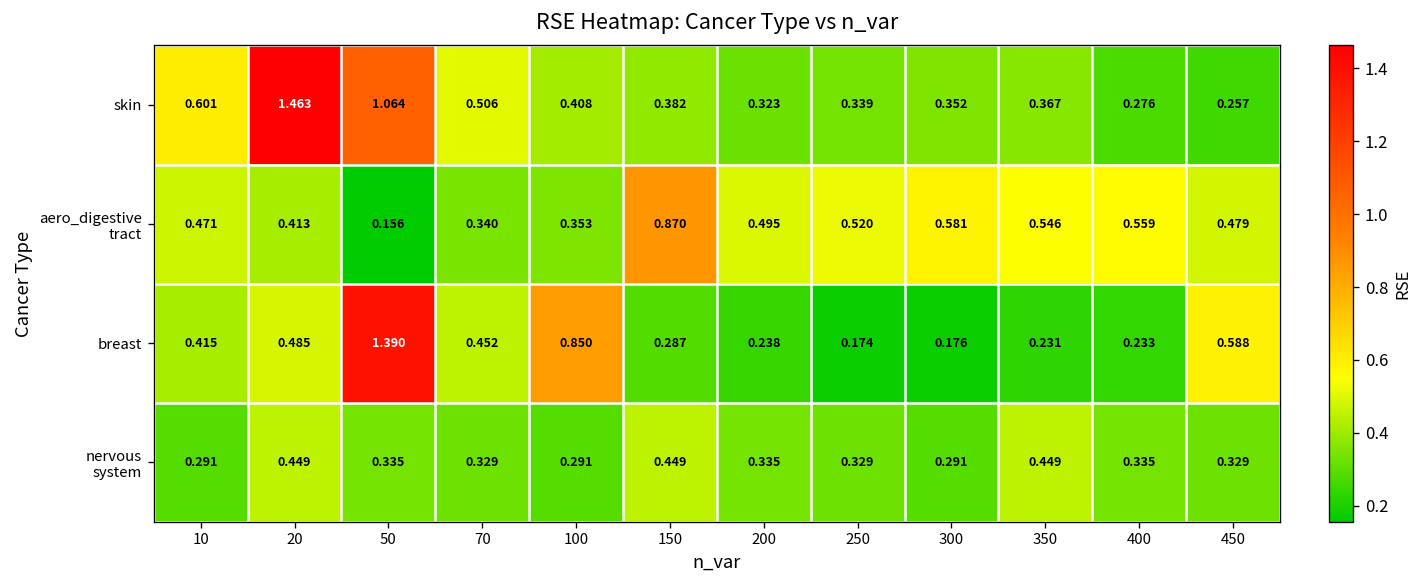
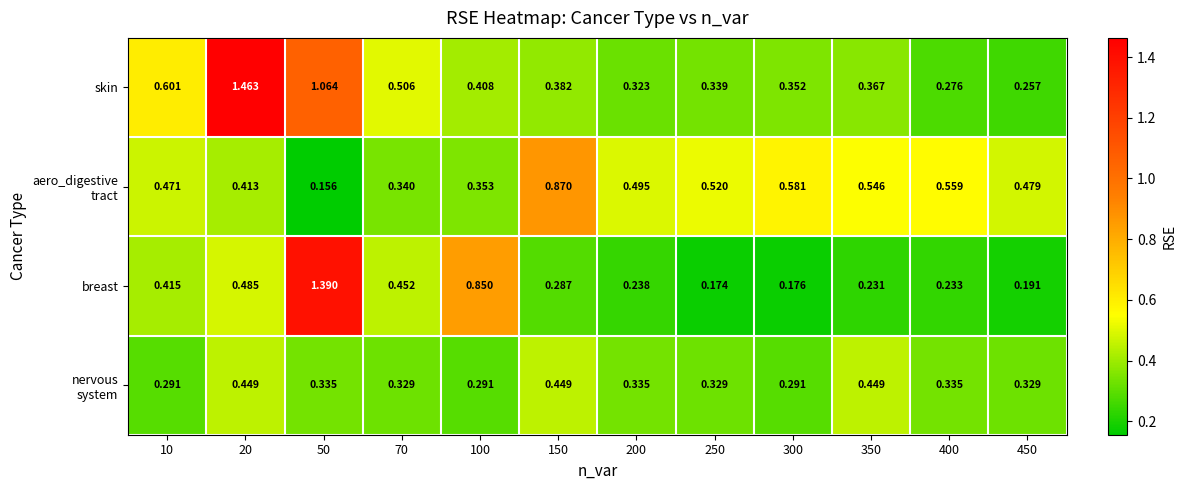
breast, 450: 0.588 -> 0.191
